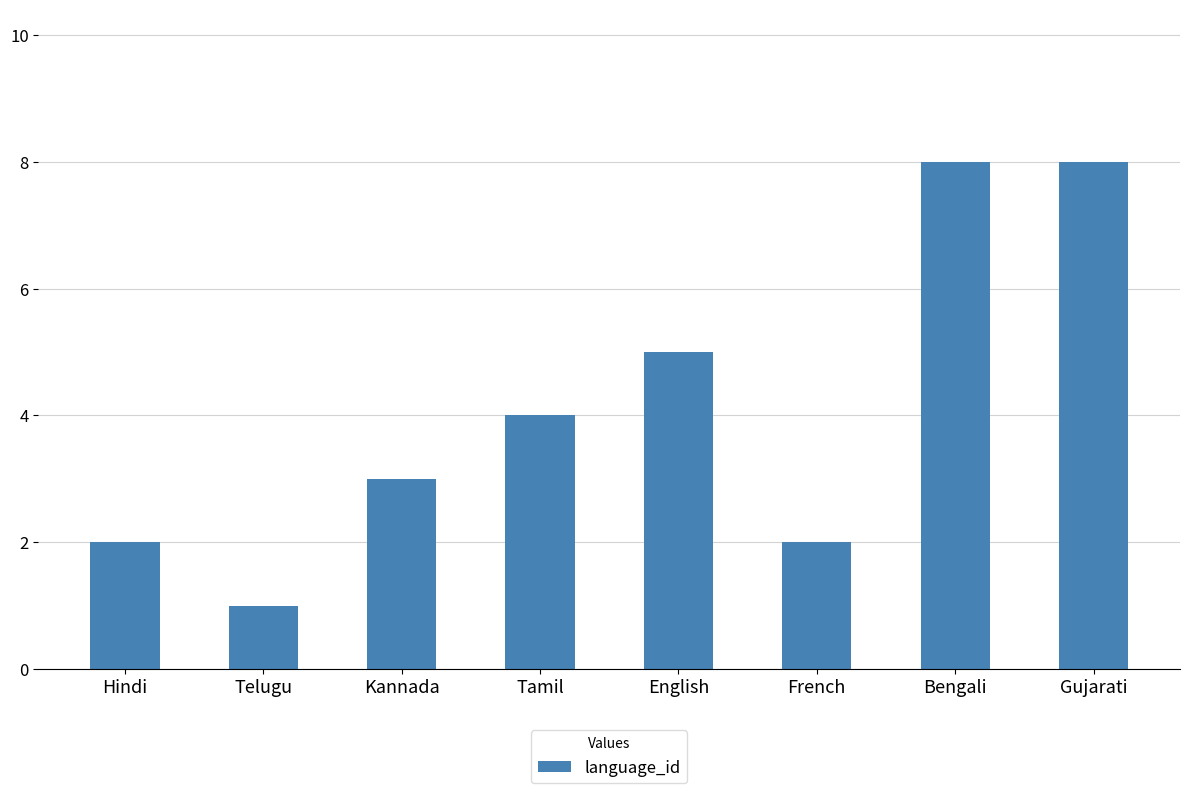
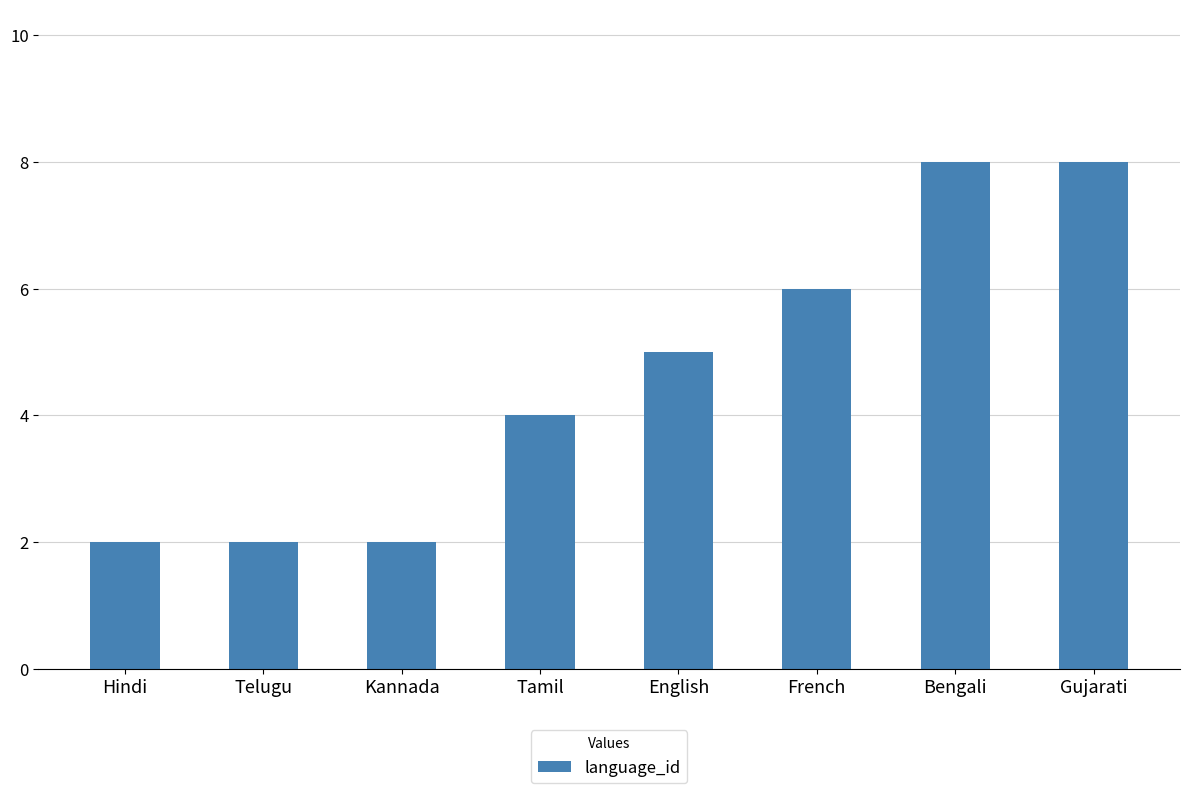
Telugu: 1 -> 2
Kannada: 3 -> 2
French: 2 -> 6
